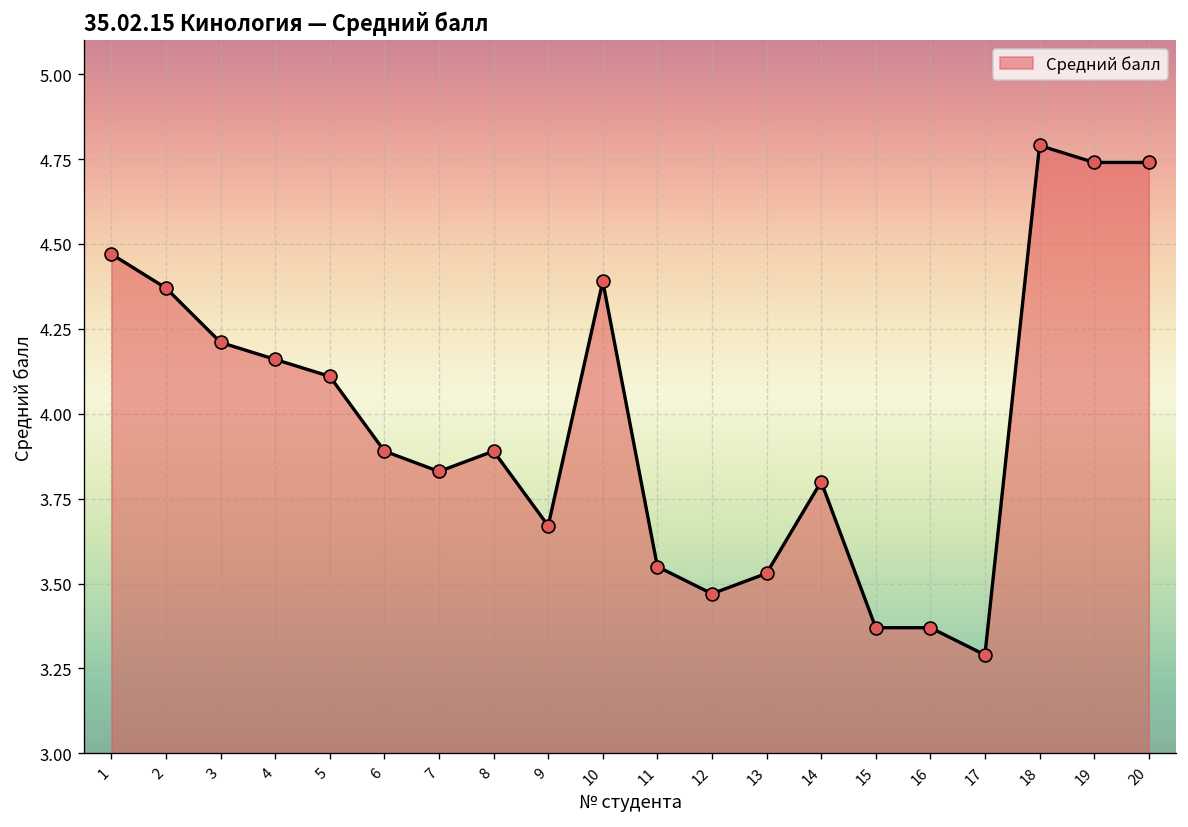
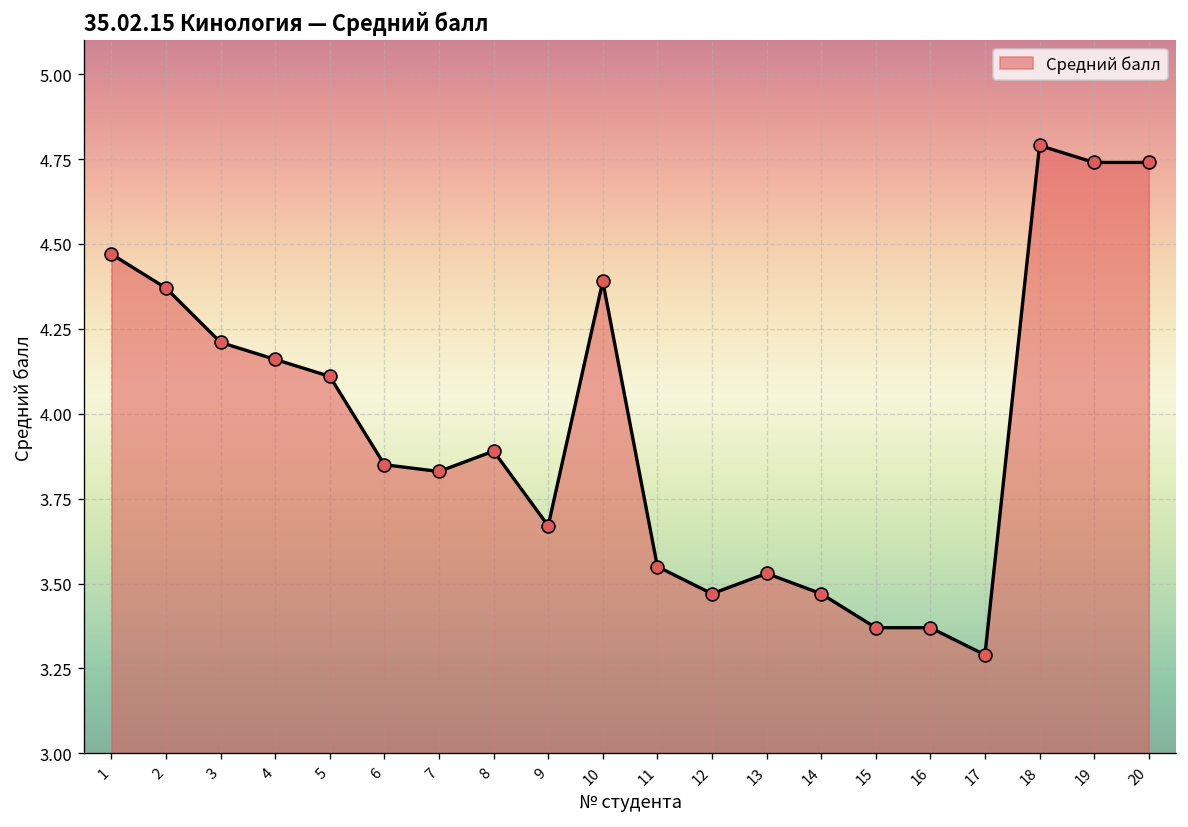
6: 3.89 -> 3.85
14: 3.80 -> 3.47
